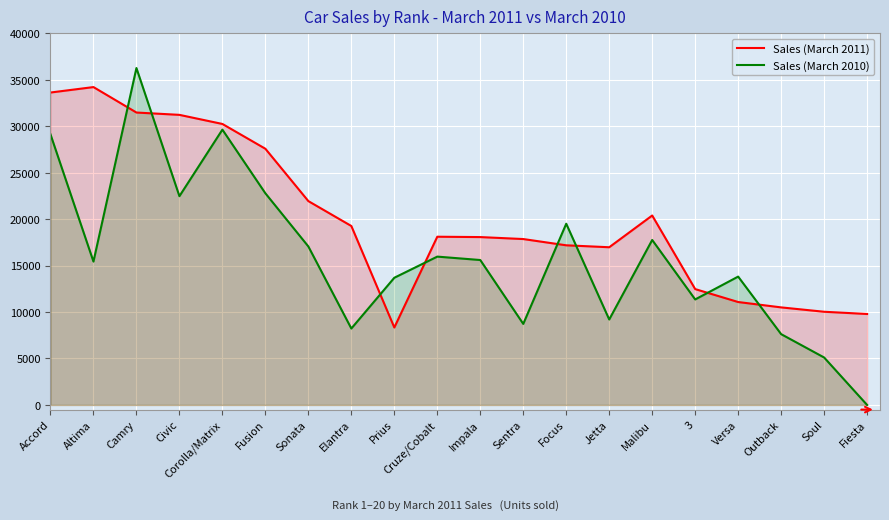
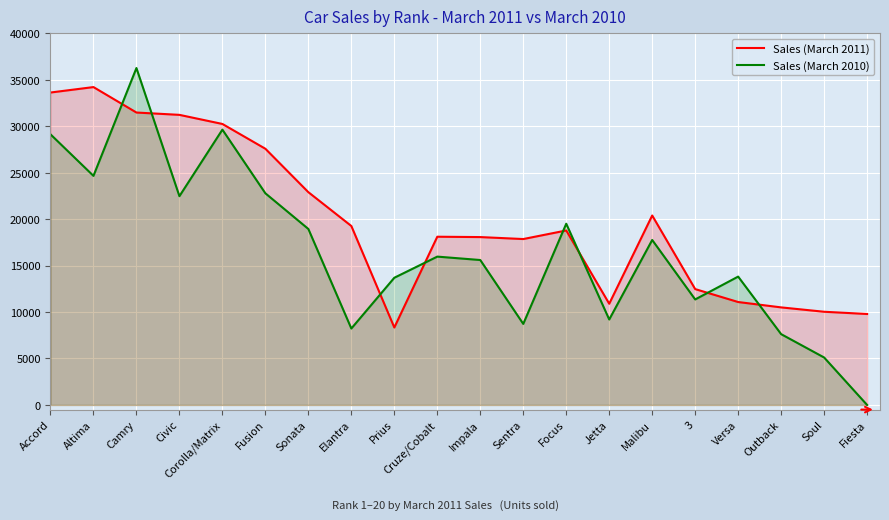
Sales (March 2010), Altima: 15000 -> 25000
Sales (March 2011), Sonata: 22000 -> 23000
Sales (March 2010), Sonata: 17000 -> 19000
Sales (March 2011), Focus: 17000 -> 19000
Sales (March 2011), Jetta: 17000 -> 11000
